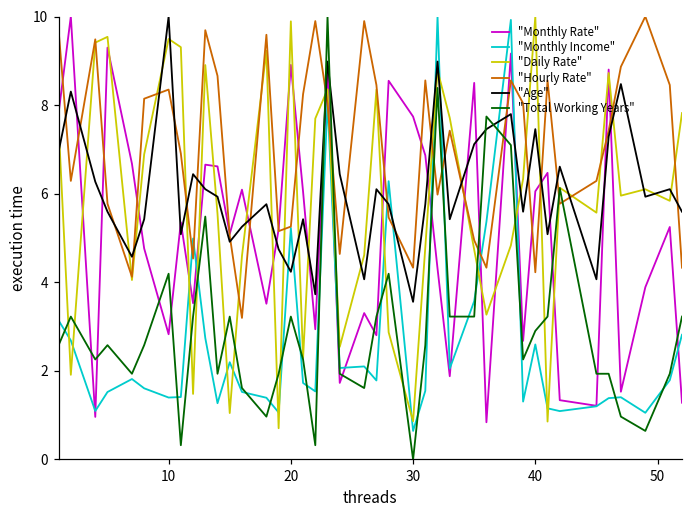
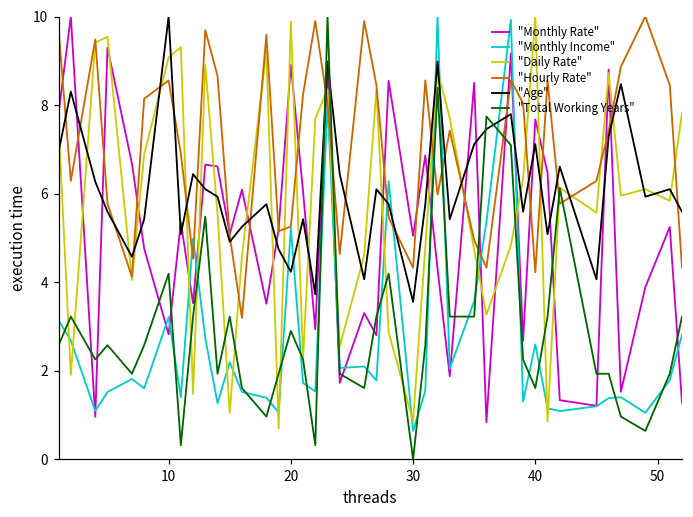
"Monthly Income", 10: 1.4 -> 3.2
"Daily Rate", 10: 9.5 -> 9.1
"Hourly Rate", 10: 8.4 -> 8.6
"Total Working Years", 20: 3.2 -> 2.9
"Monthly Rate", 30: 7.7 -> 5.1
"Monthly Rate", 40: 6.1 -> 7.7
"Age", 40: 7.5 -> 7.1
"Total Working Years", 40: 2.9 -> 1.6
